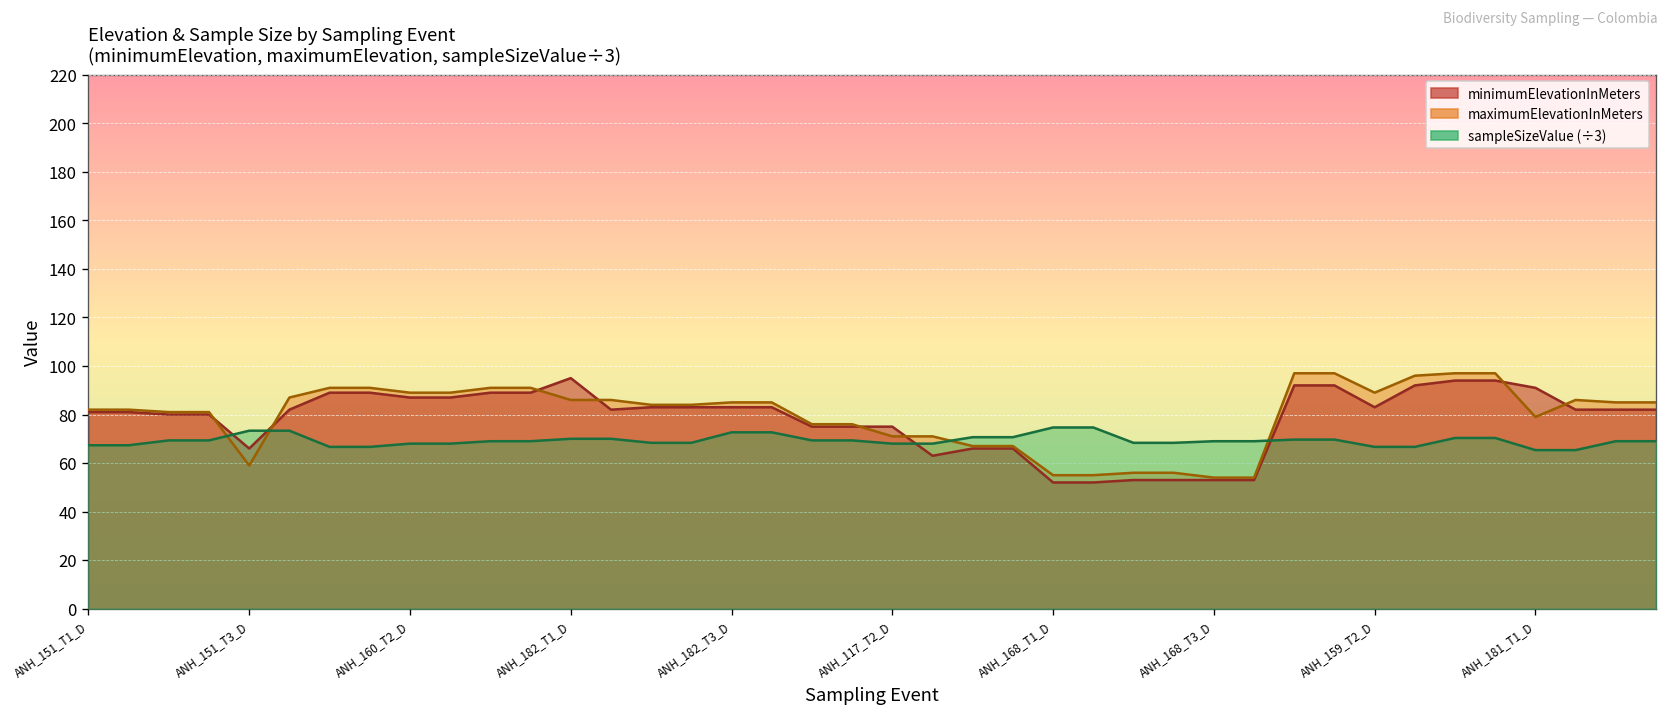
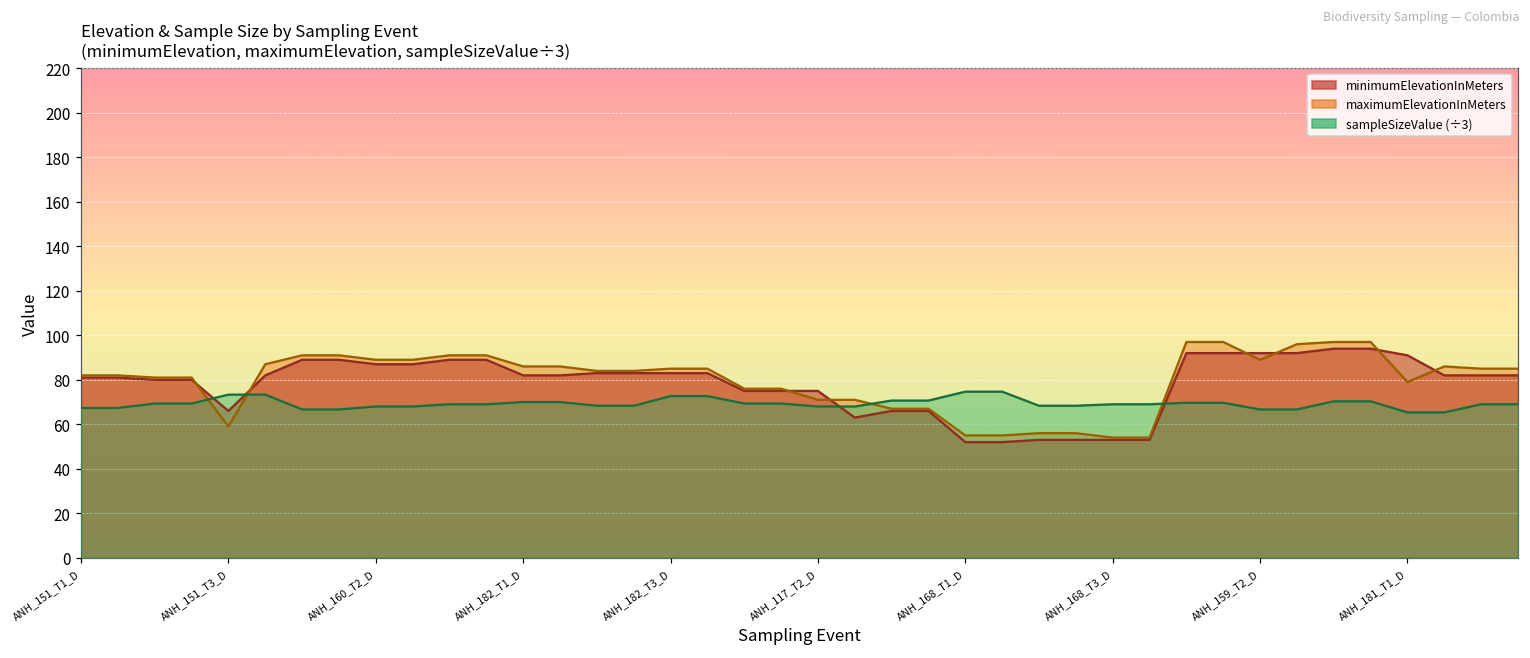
minimumElevationInMeters, ANH_182_T1_D: 95 -> 82
minimumElevationInMeters, ANH_159_T2_D: 83 -> 92
